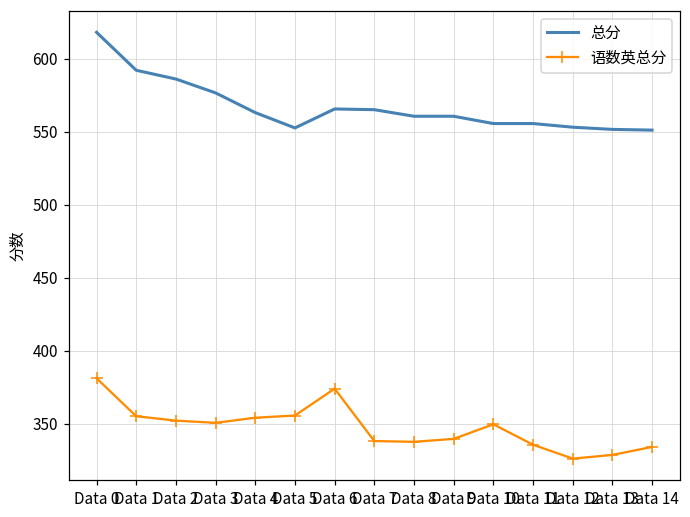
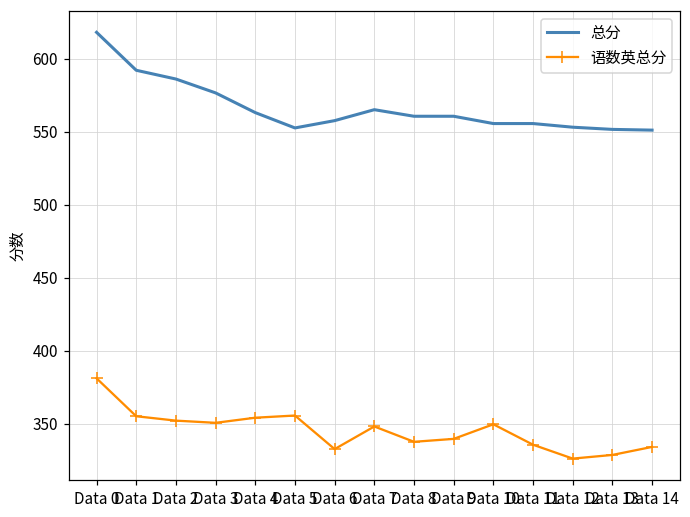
总分, Data 6: 566 -> 558
语数英总分, Data 6: 374 -> 333
语数英总分, Data 7: 338 -> 348
